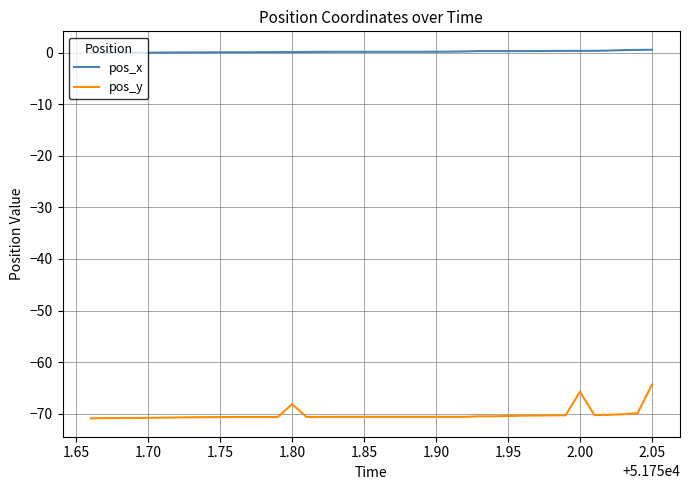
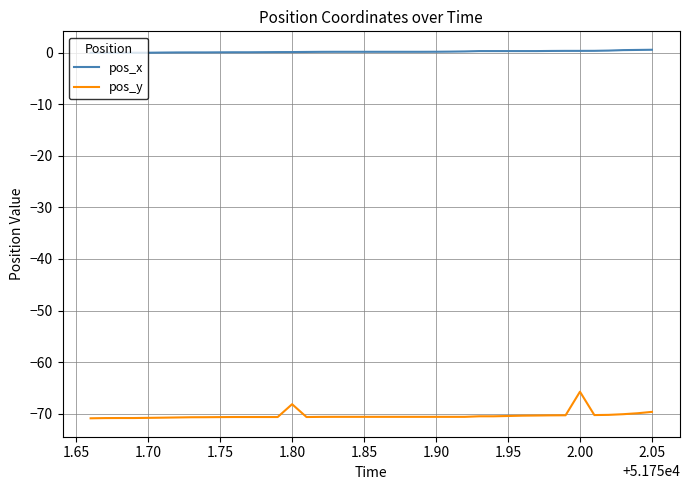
pos_y, 2.05: -64 -> -70
